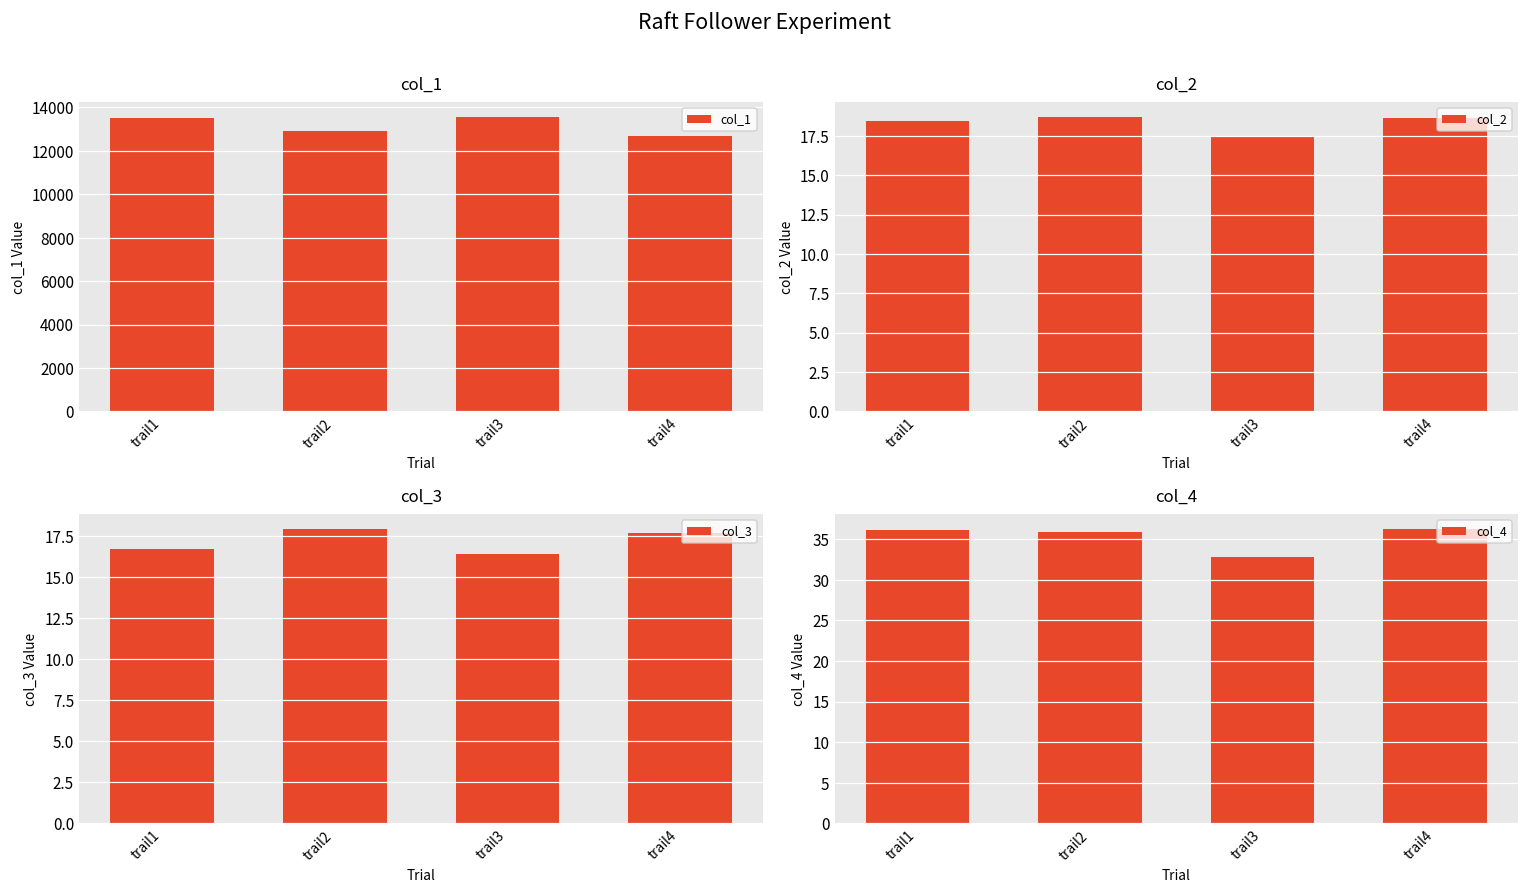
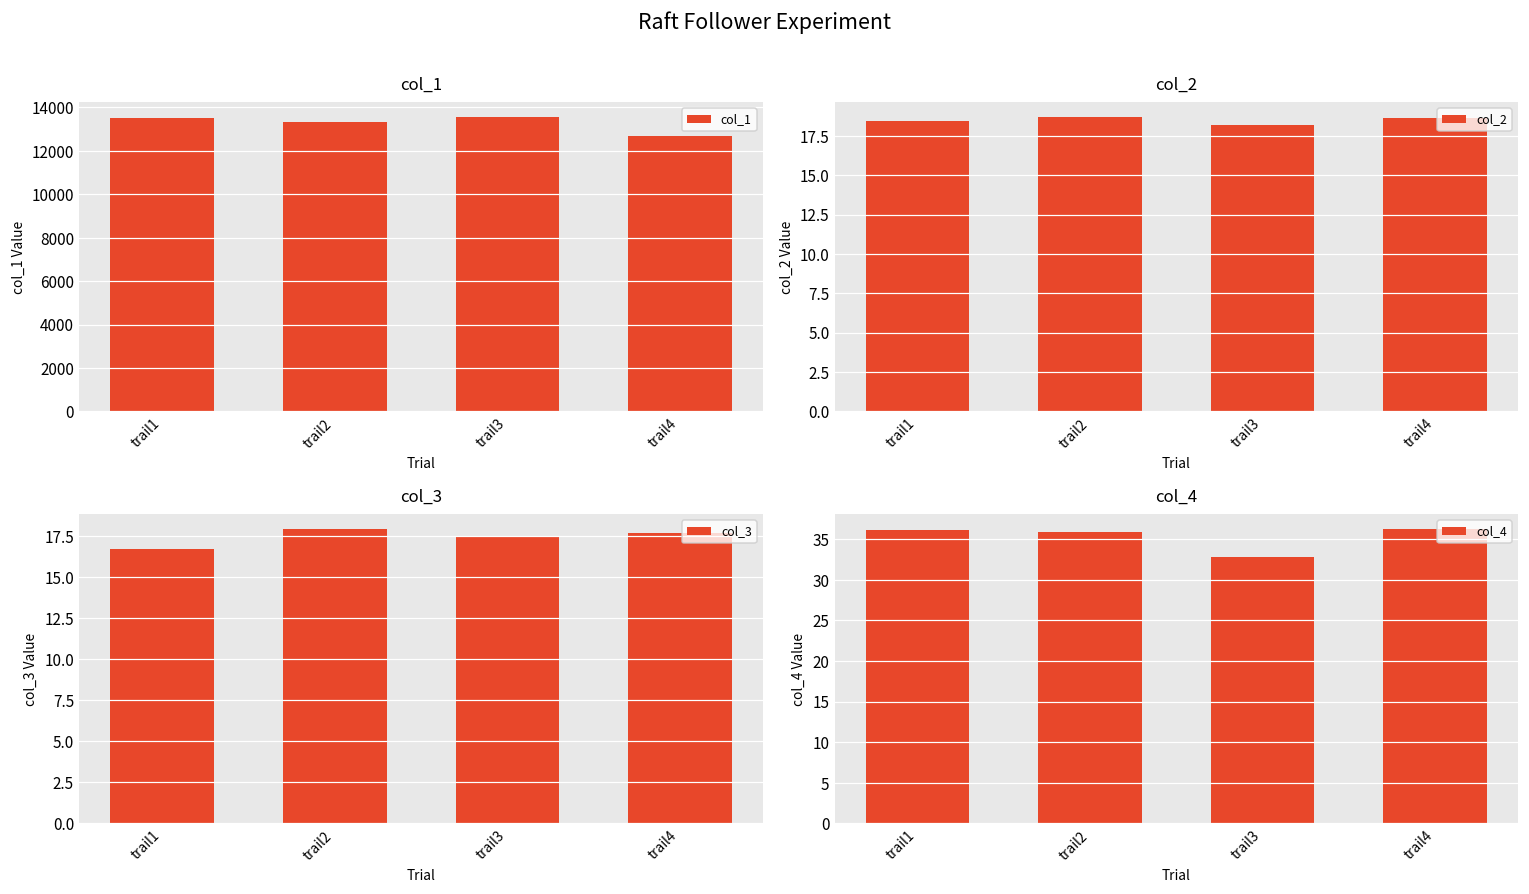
col_1, trail2: 12900 -> 13300
col_2, trail3: 17.4 -> 18.2
col_3, trail3: 16.4 -> 17.4
